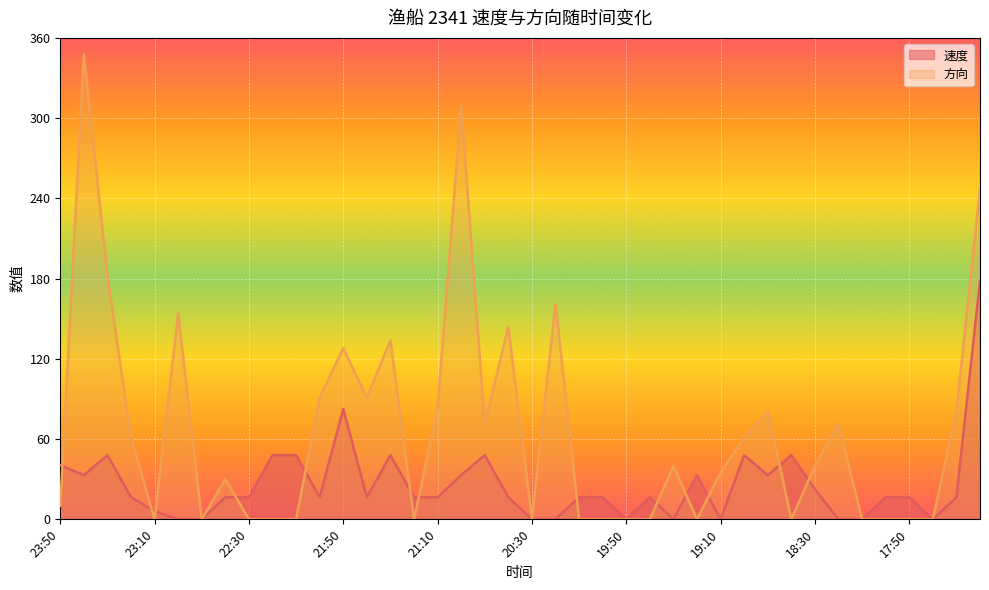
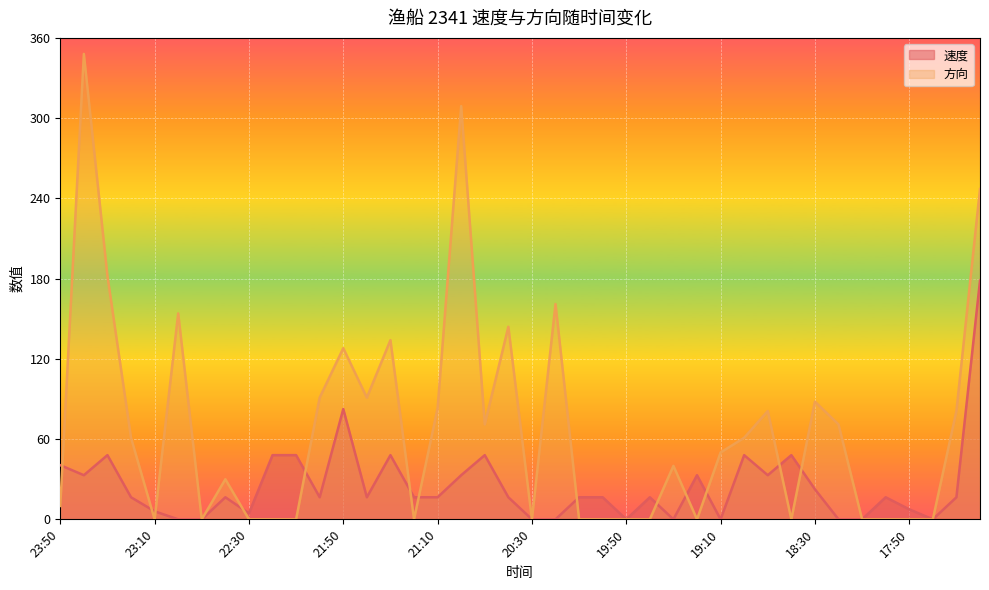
速度, 22:30: 17 -> 5
方向, 19:10: 35 -> 50
方向, 18:30: 40 -> 88
速度, 17:50: 17 -> 8
